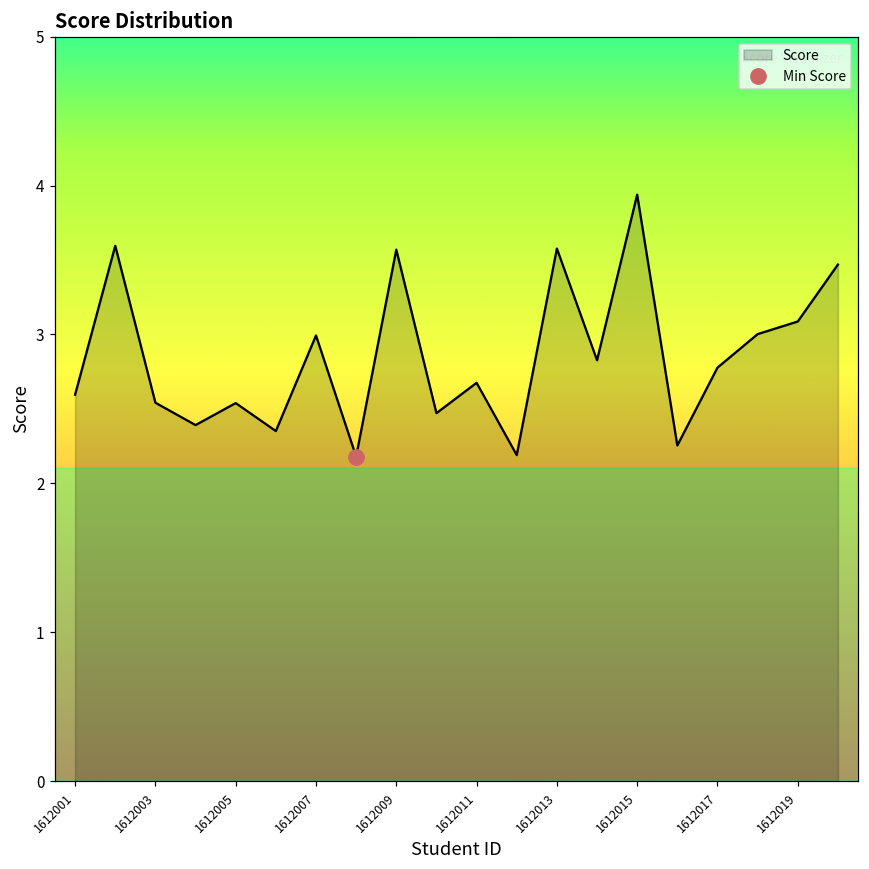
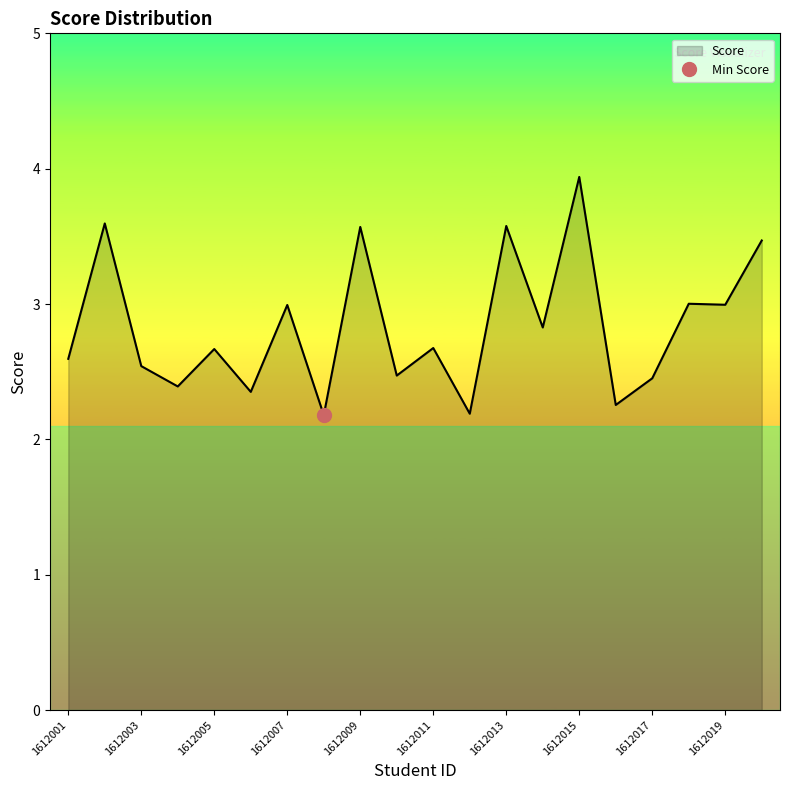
Score, 1612005: 2.54 -> 2.67
Score, 1612017: 2.78 -> 2.45
Score, 1612019: 3.09 -> 2.99
